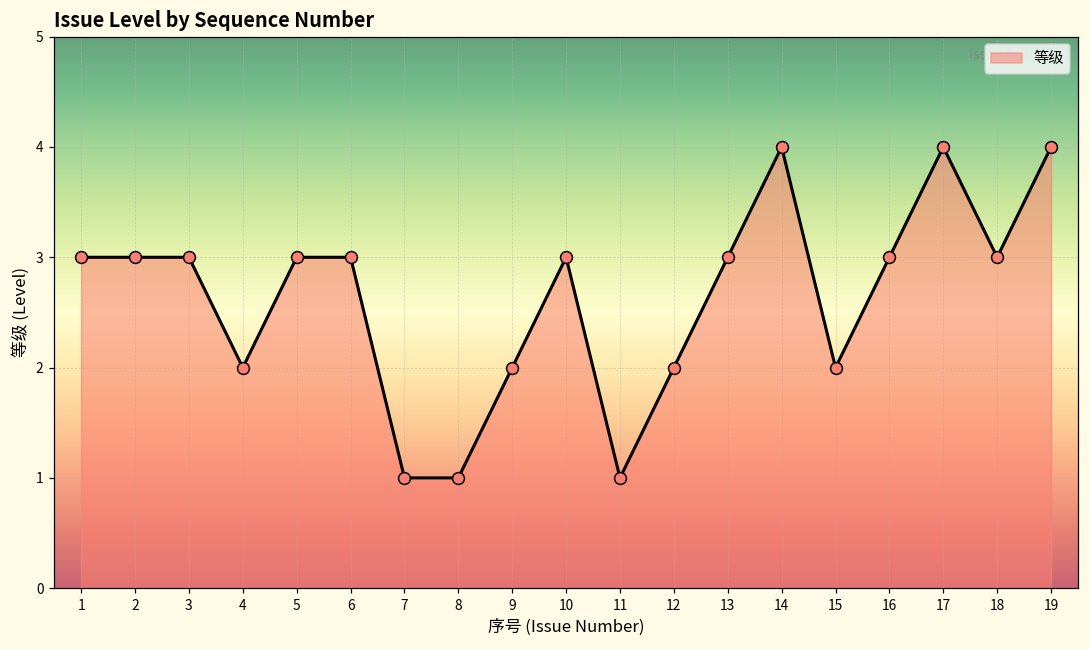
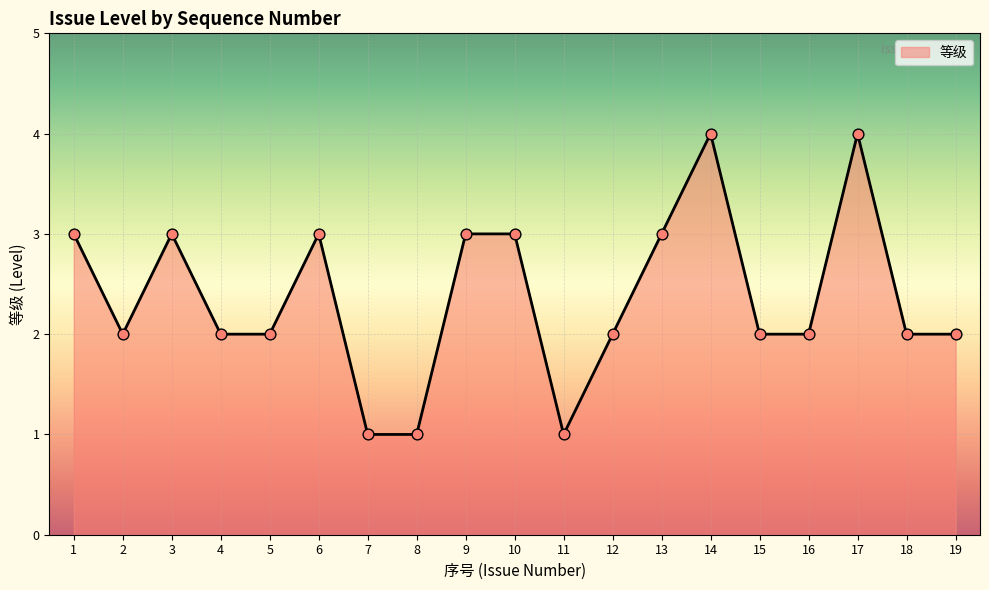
2: 3 -> 2
5: 3 -> 2
9: 2 -> 3
16: 3 -> 2
18: 3 -> 2
19: 4 -> 2
